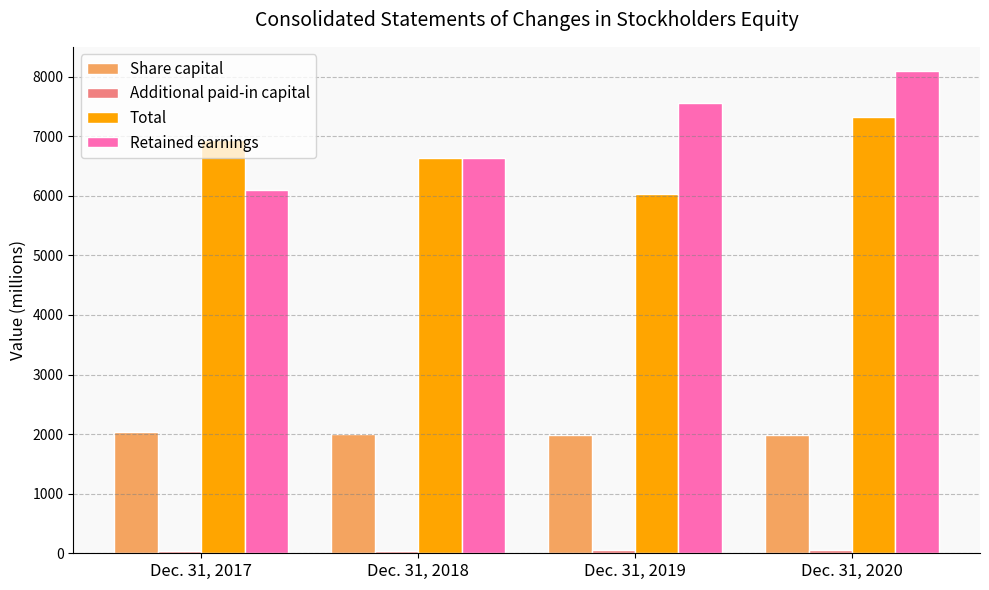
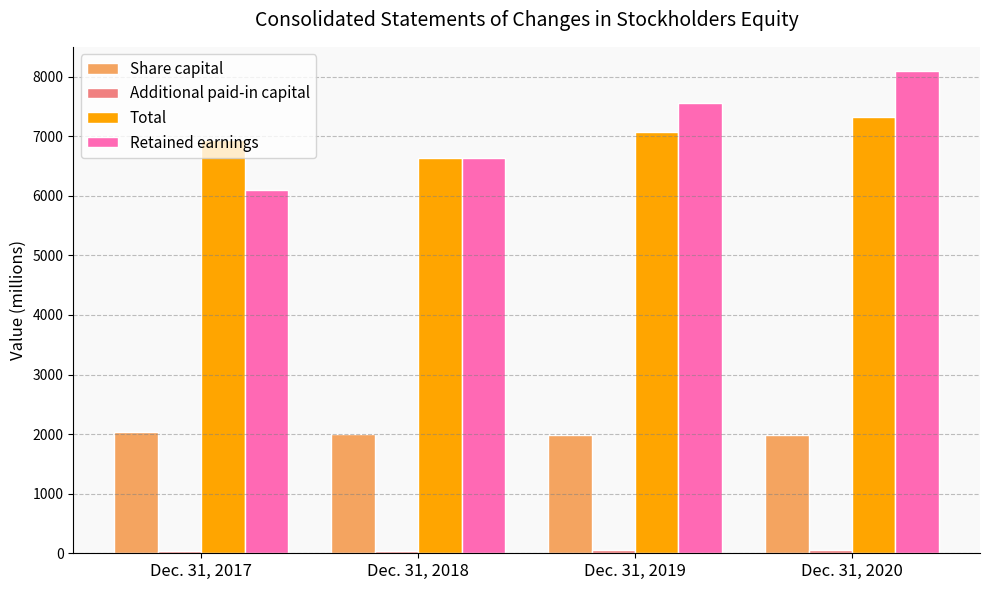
Total, Dec. 31, 2019: 6000 -> 7100
